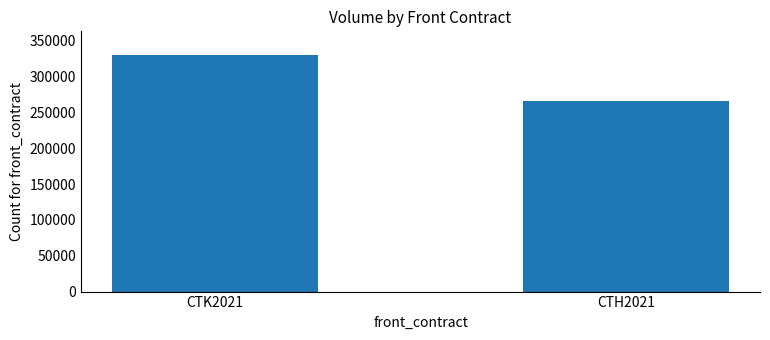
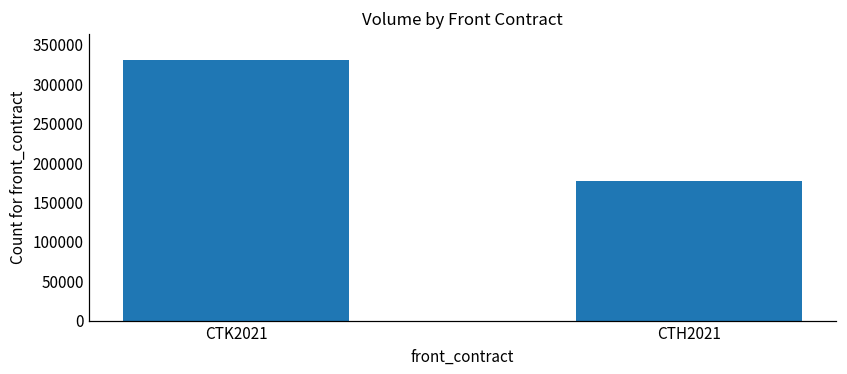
CTH2021: 270000 -> 180000
